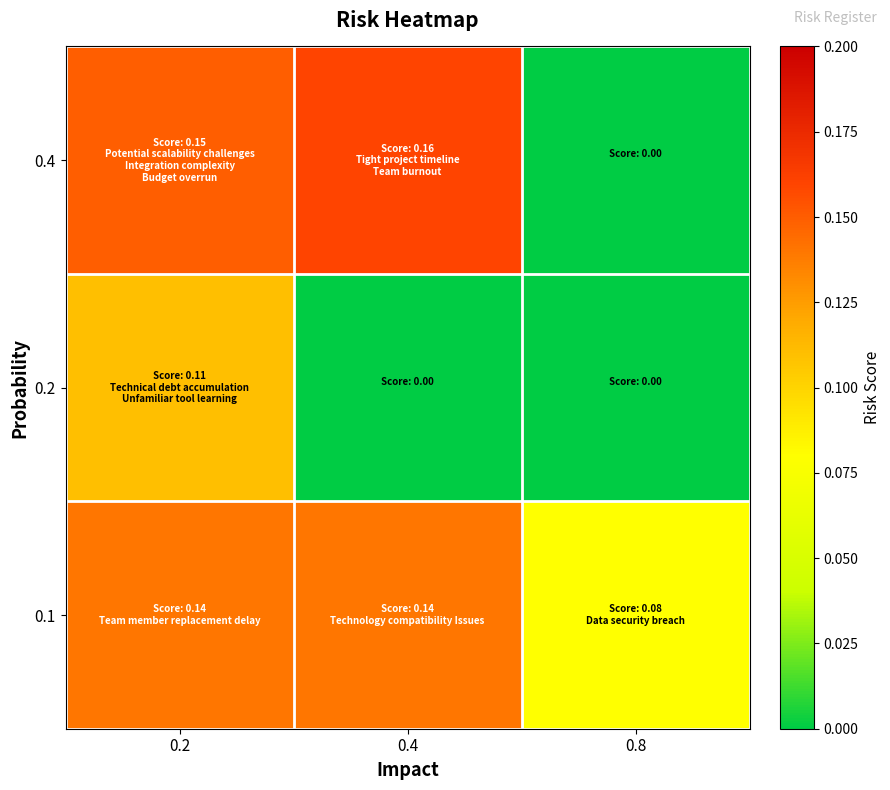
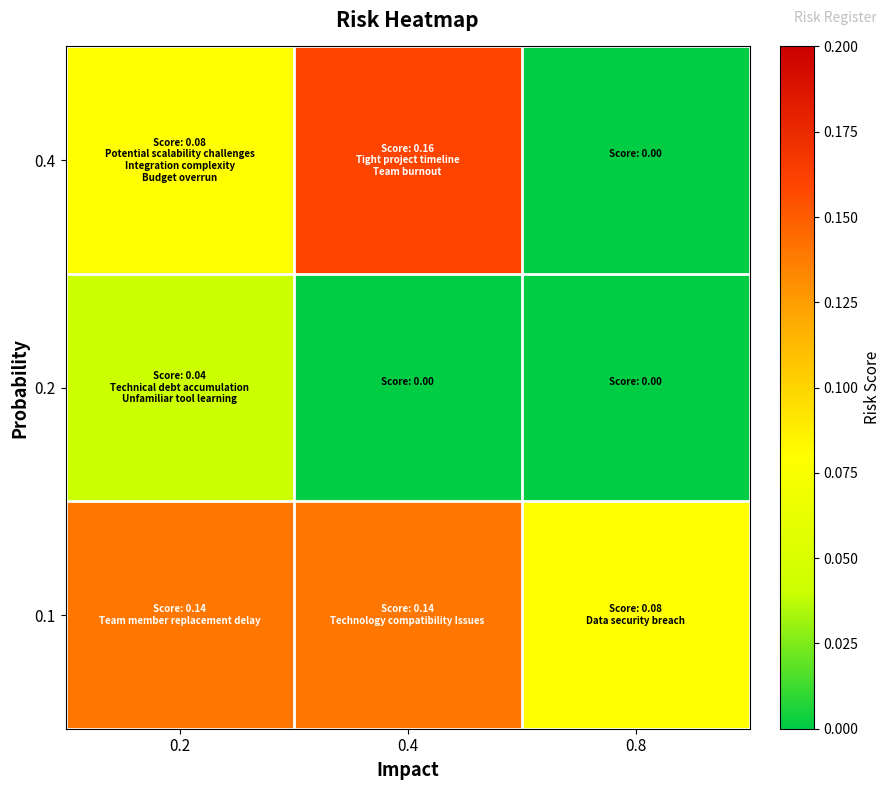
0.4, 0.2: 0.15 -> 0.08
0.2, 0.2: 0.11 -> 0.04
